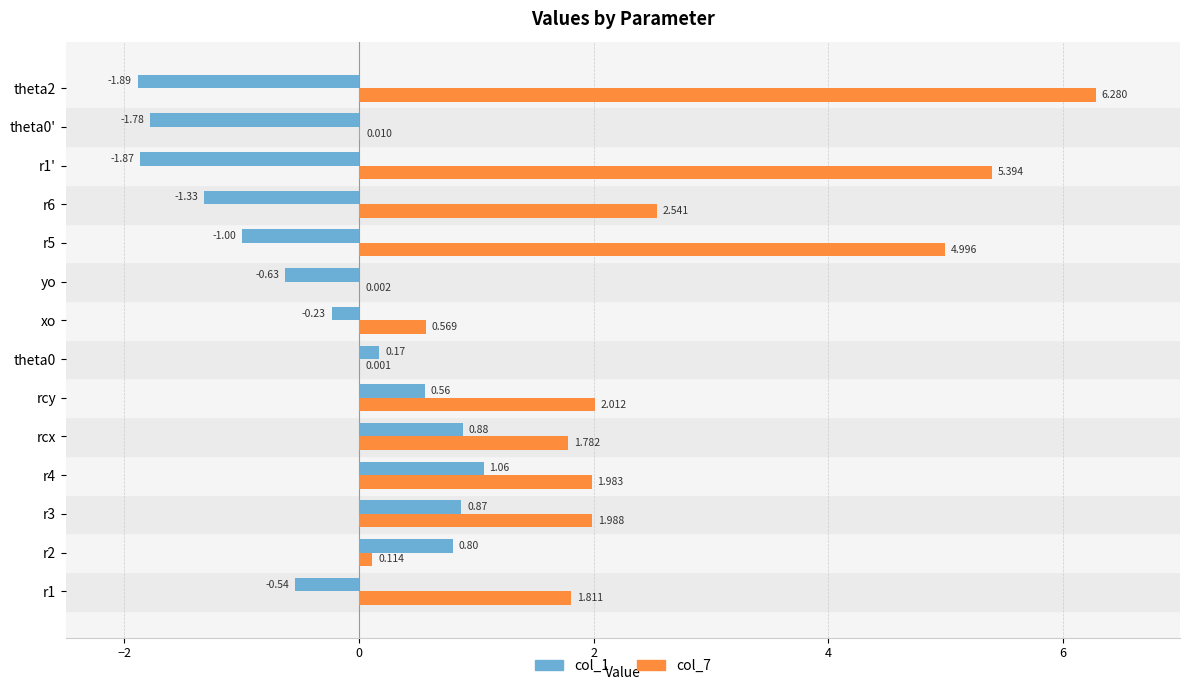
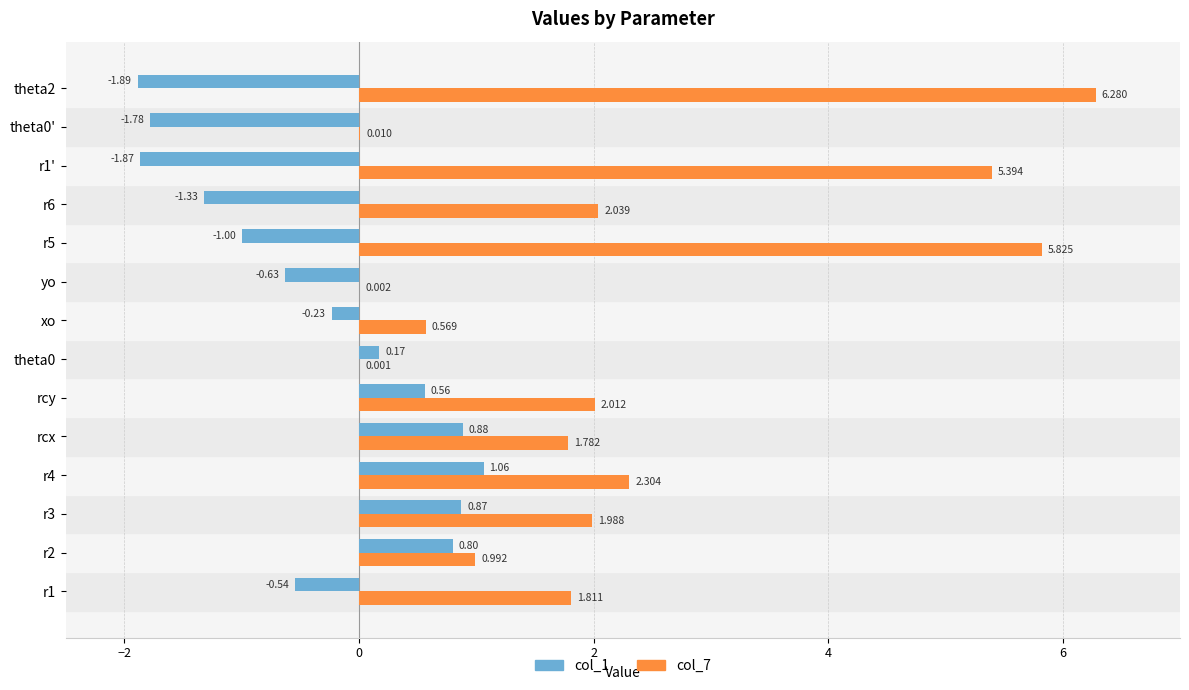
col_7, r6: 2.541 -> 2.039
col_7, r5: 4.996 -> 5.825
col_7, r4: 1.983 -> 2.304
col_7, r2: 0.114 -> 0.992
